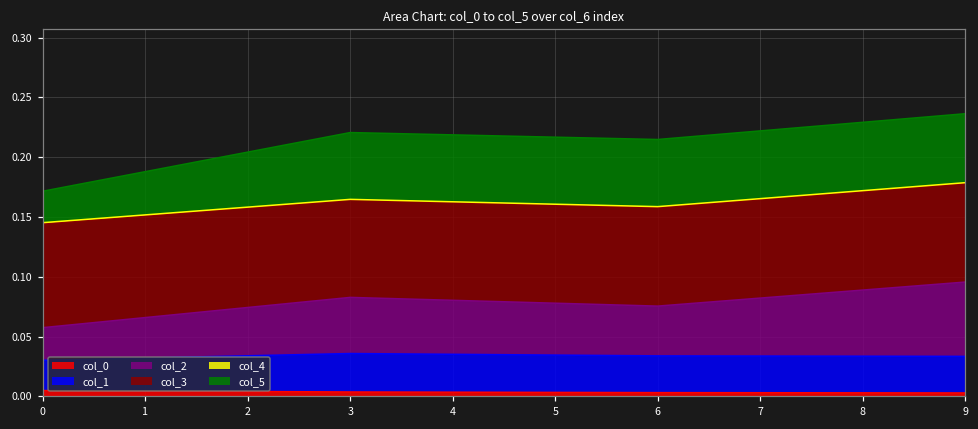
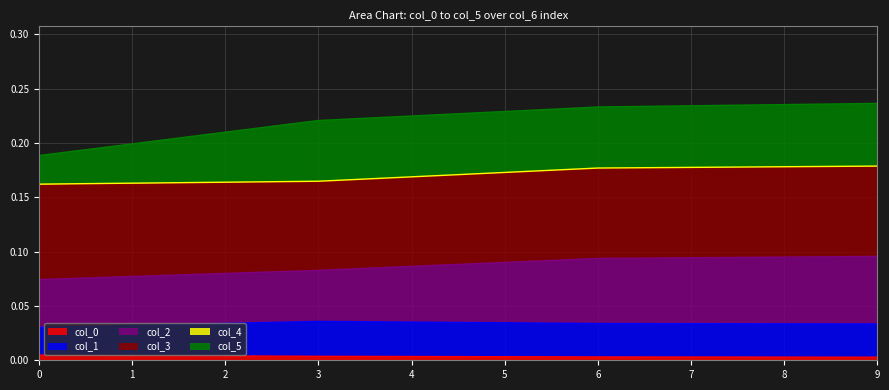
col_2, 0: 0.027 -> 0.044
col_2, 6: 0.042 -> 0.060
